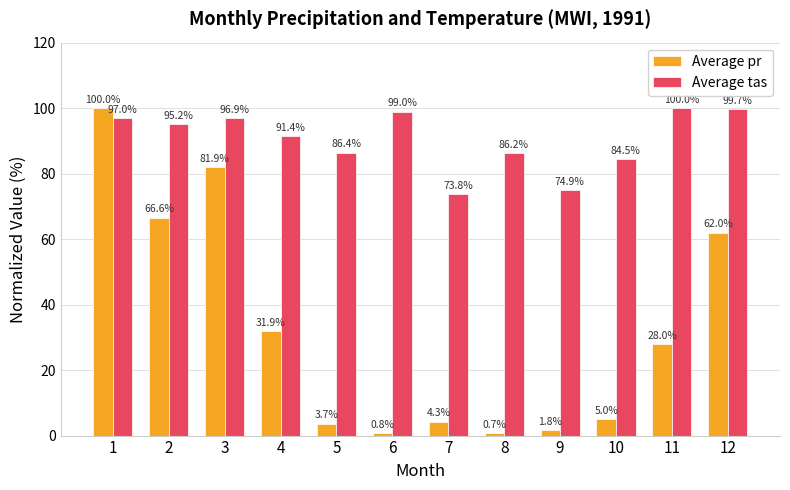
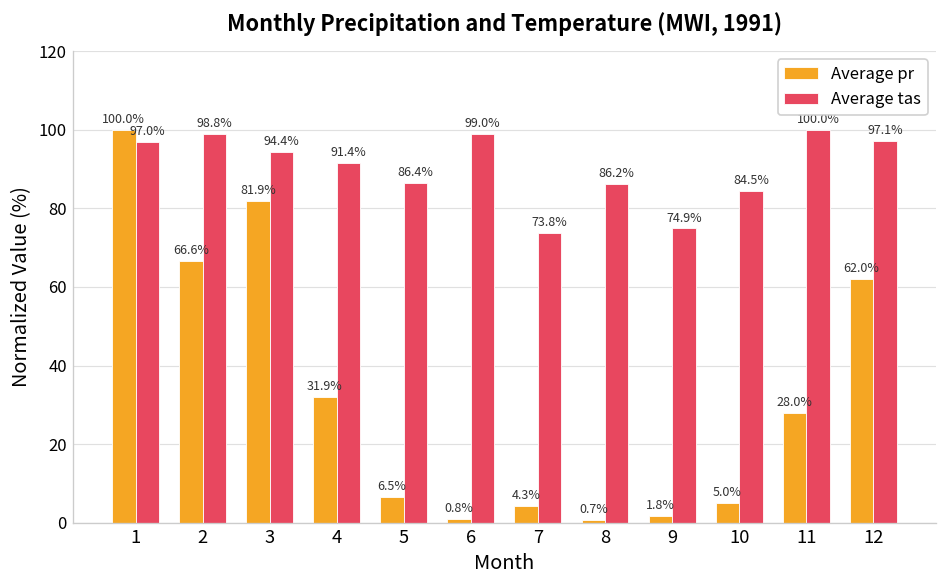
Average tas, 2: 95.2% -> 98.8%
Average tas, 3: 96.9% -> 94.4%
Average pr, 5: 3.7% -> 6.5%
Average tas, 12: 99.7% -> 97.1%
